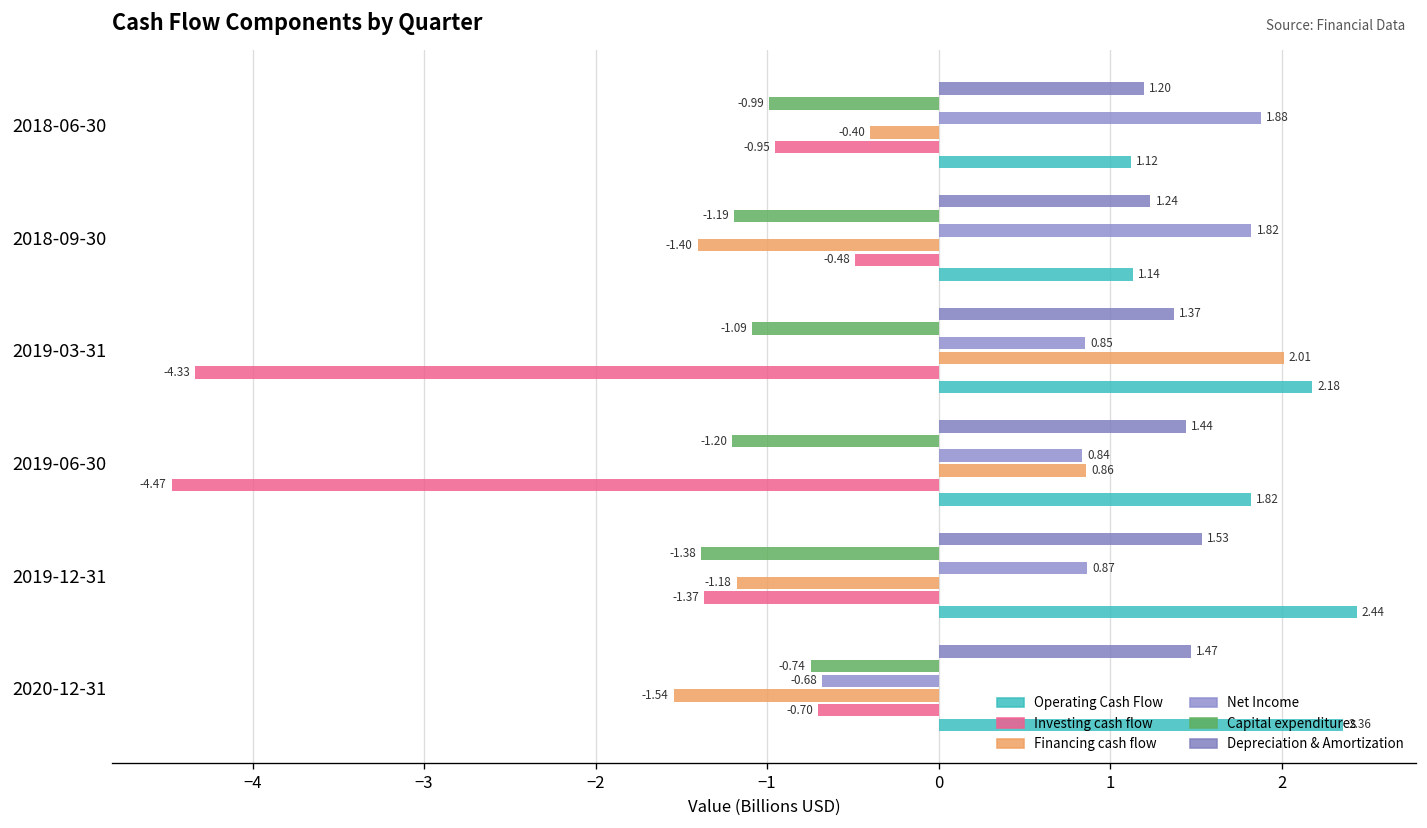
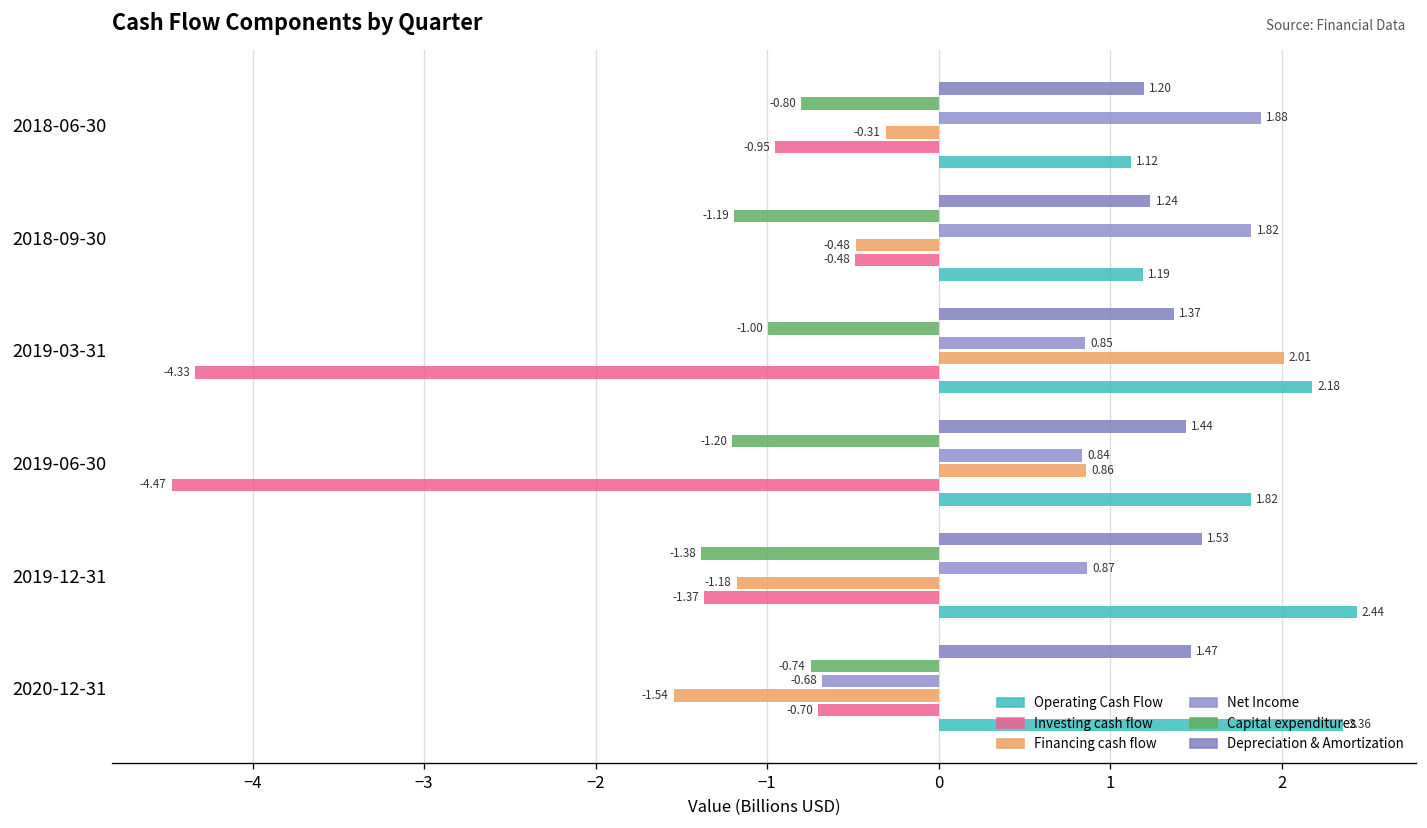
Capital expenditures, 2018-06-30: -0.99 -> -0.80
Financing cash flow, 2018-06-30: -0.40 -> -0.31
Financing cash flow, 2018-09-30: -1.40 -> -0.48
Operating Cash Flow, 2018-09-30: 1.14 -> 1.19
Capital expenditures, 2019-03-31: -1.09 -> -1.00
